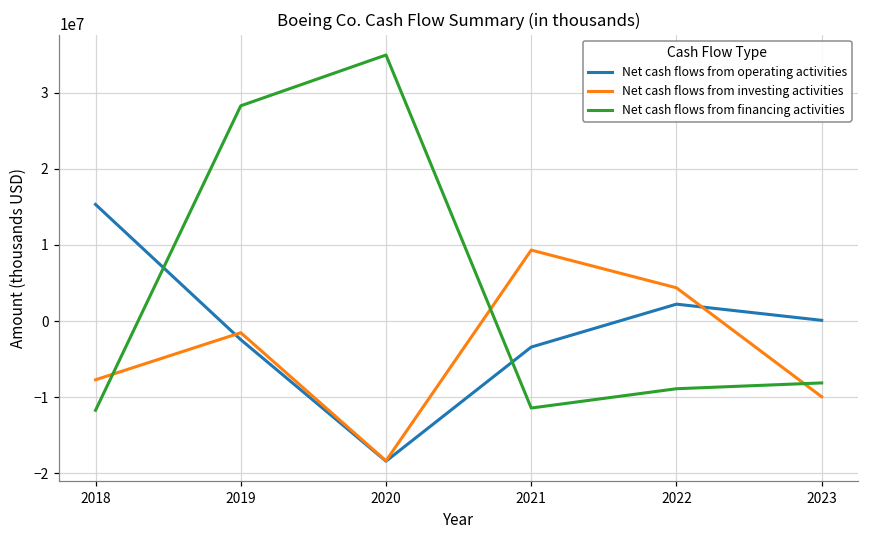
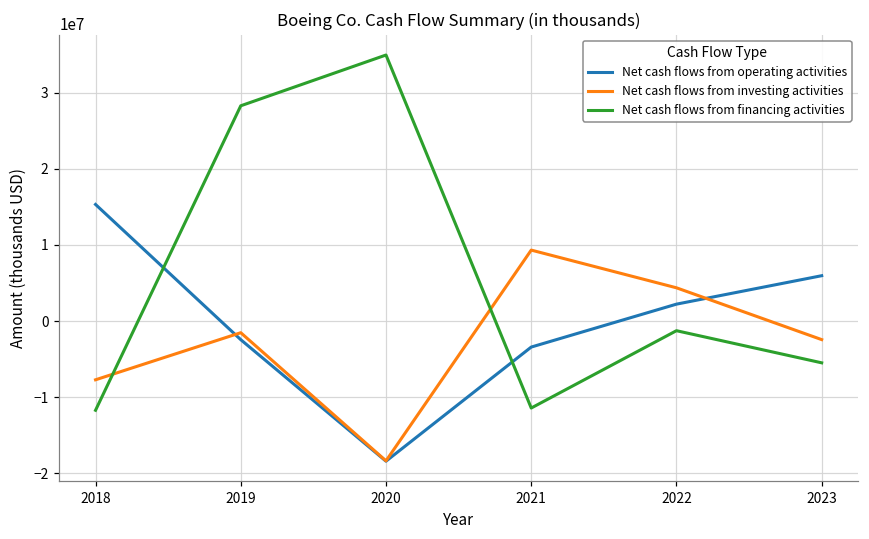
Net cash flows from financing activities, 2022: -9000000 -> -1000000
Net cash flows from operating activities, 2023: 0 -> 6000000
Net cash flows from investing activities, 2023: -10000000 -> -2000000
Net cash flows from financing activities, 2023: -8000000 -> -5000000
